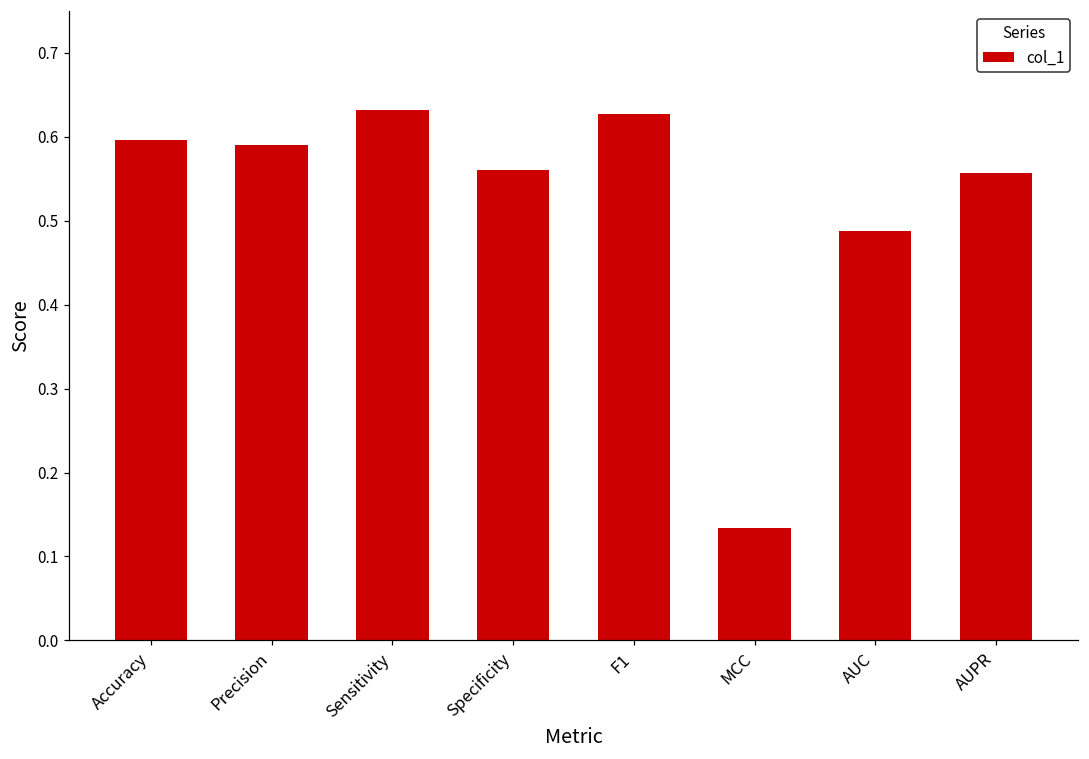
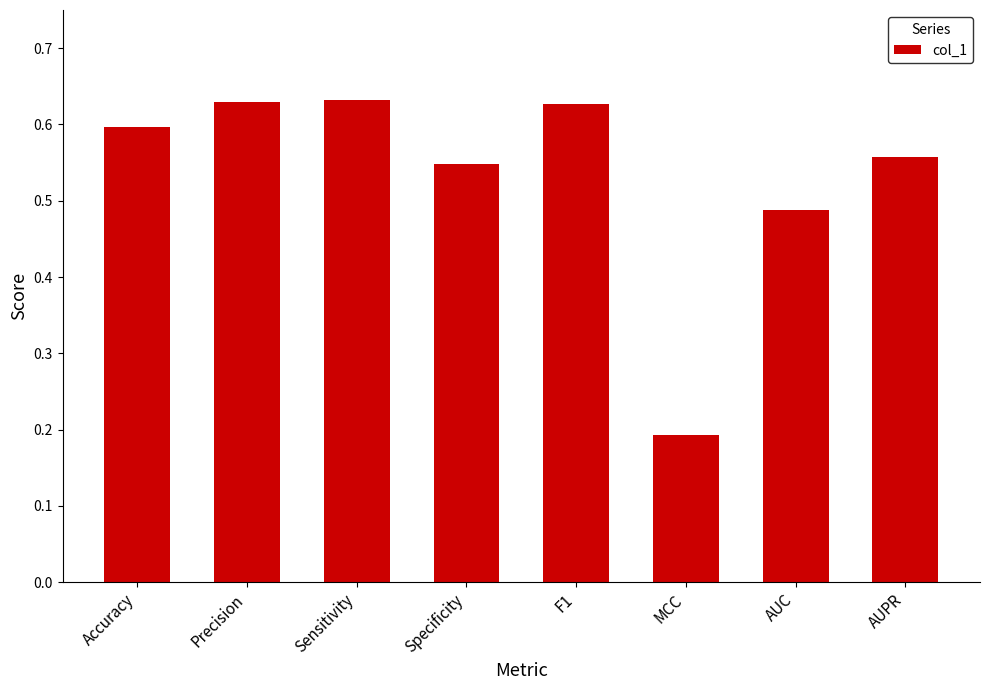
Precision: 0.59 -> 0.63
Specificity: 0.56 -> 0.55
MCC: 0.13 -> 0.19
